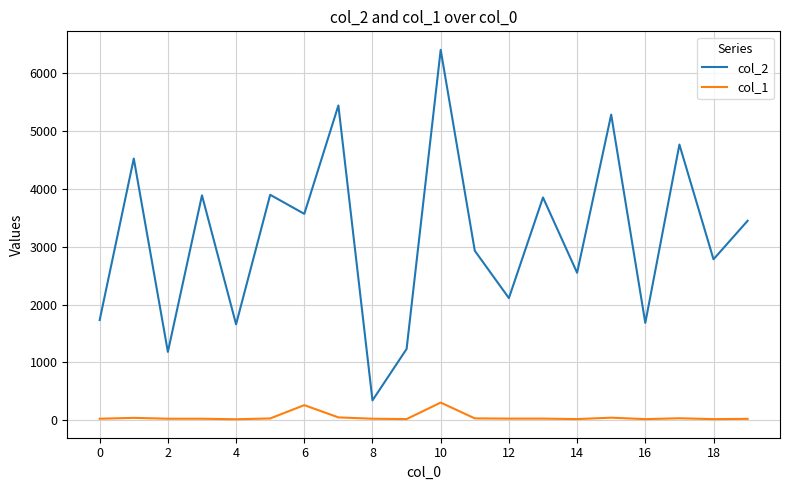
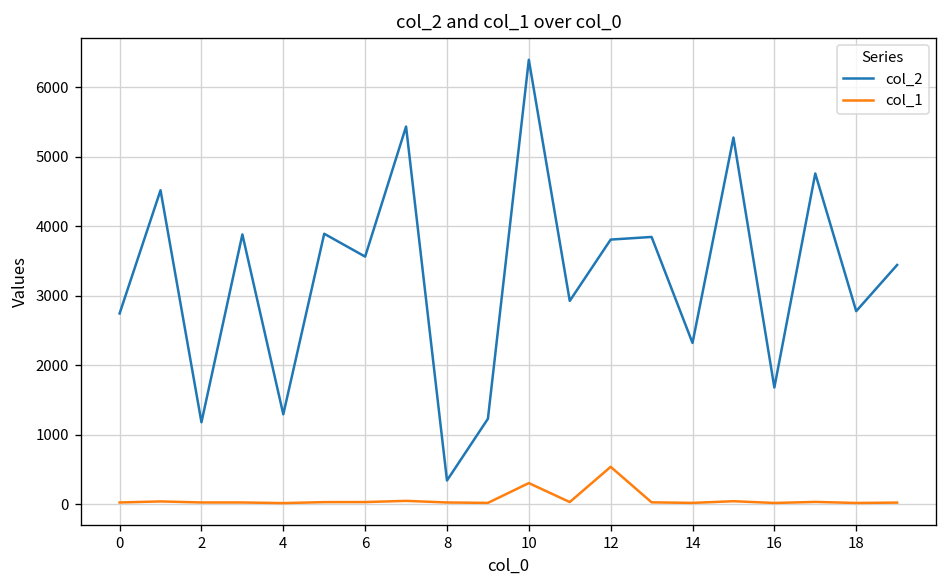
col_2, 0: 1700 -> 2700
col_2, 4: 1700 -> 1300
col_1, 6: 300 -> 0
col_2, 12: 2100 -> 3800
col_1, 12: 0 -> 500
col_2, 14: 2500 -> 2300
